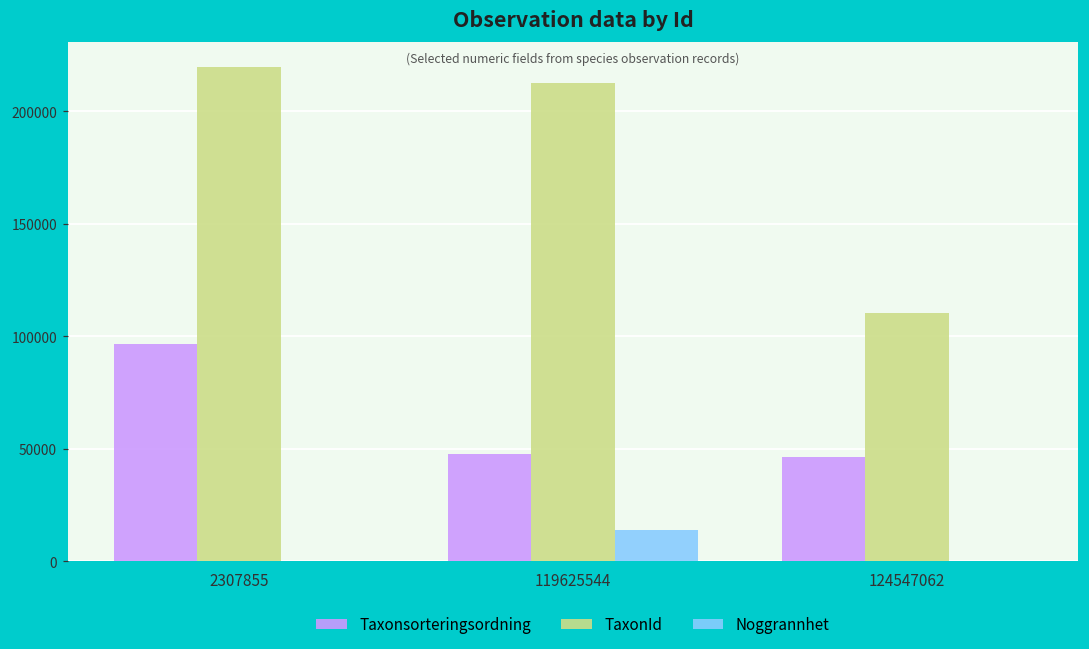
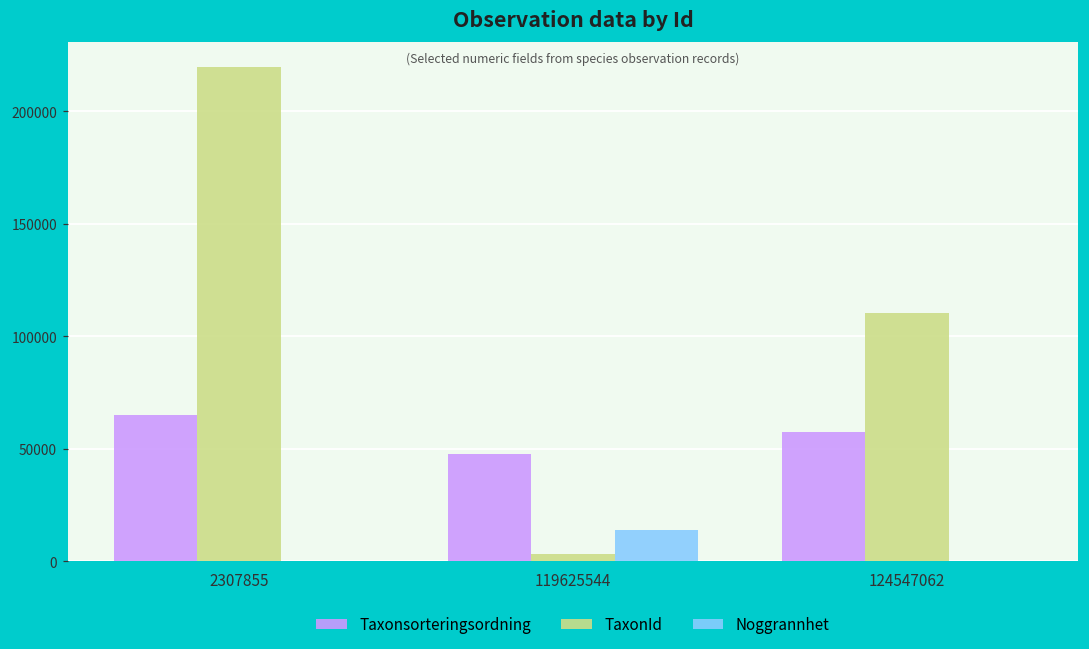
Taxonsorteringsordning, 2307855: 96000 -> 65000
TaxonId, 119625544: 212000 -> 3000
Taxonsorteringsordning, 124547062: 46000 -> 57000
